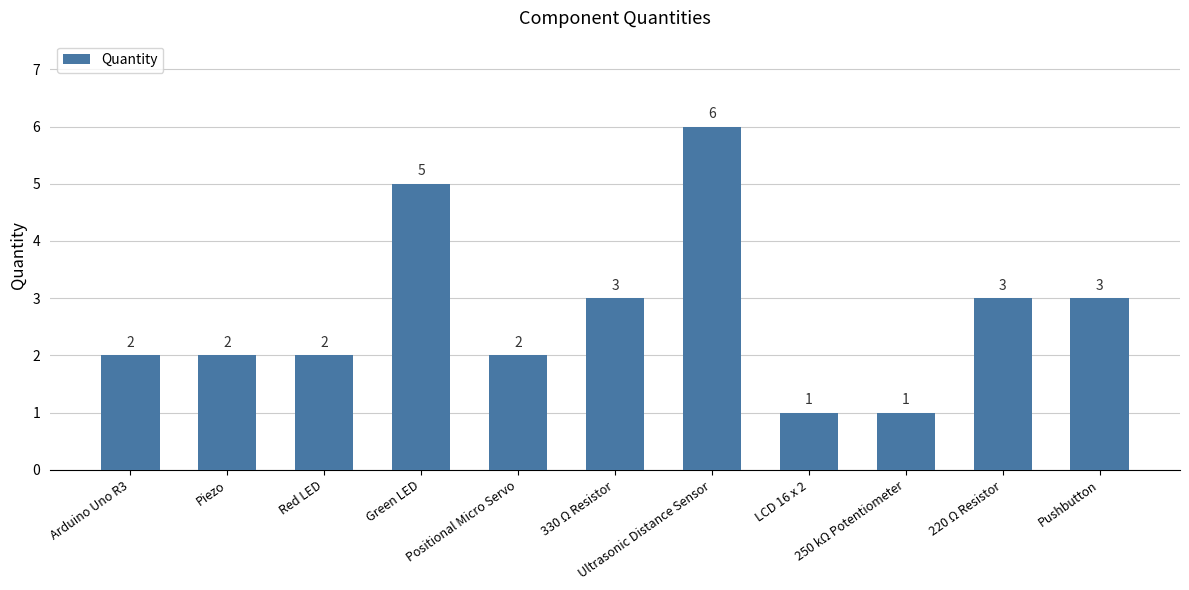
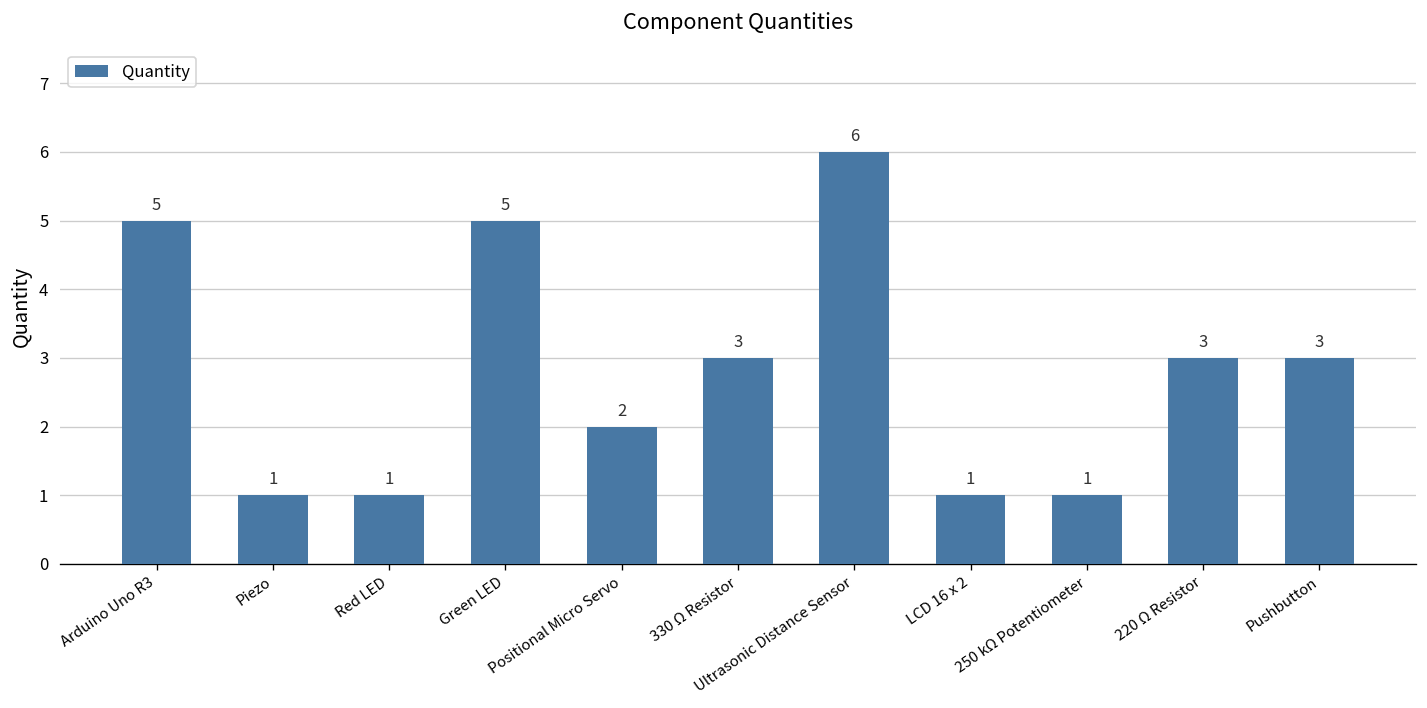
Arduino Uno R3: 2 -> 5
Piezo: 2 -> 1
Red LED: 2 -> 1
